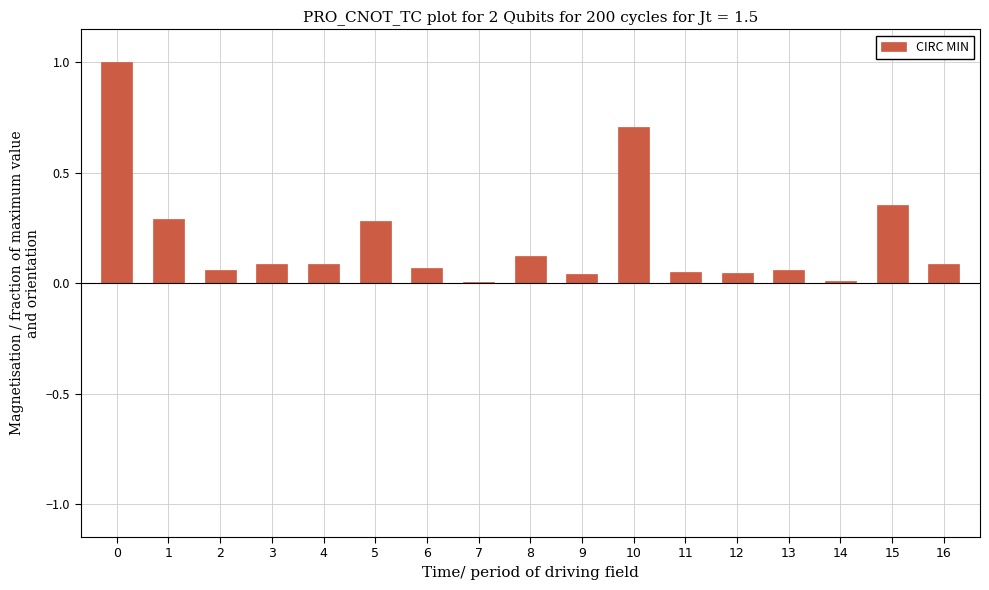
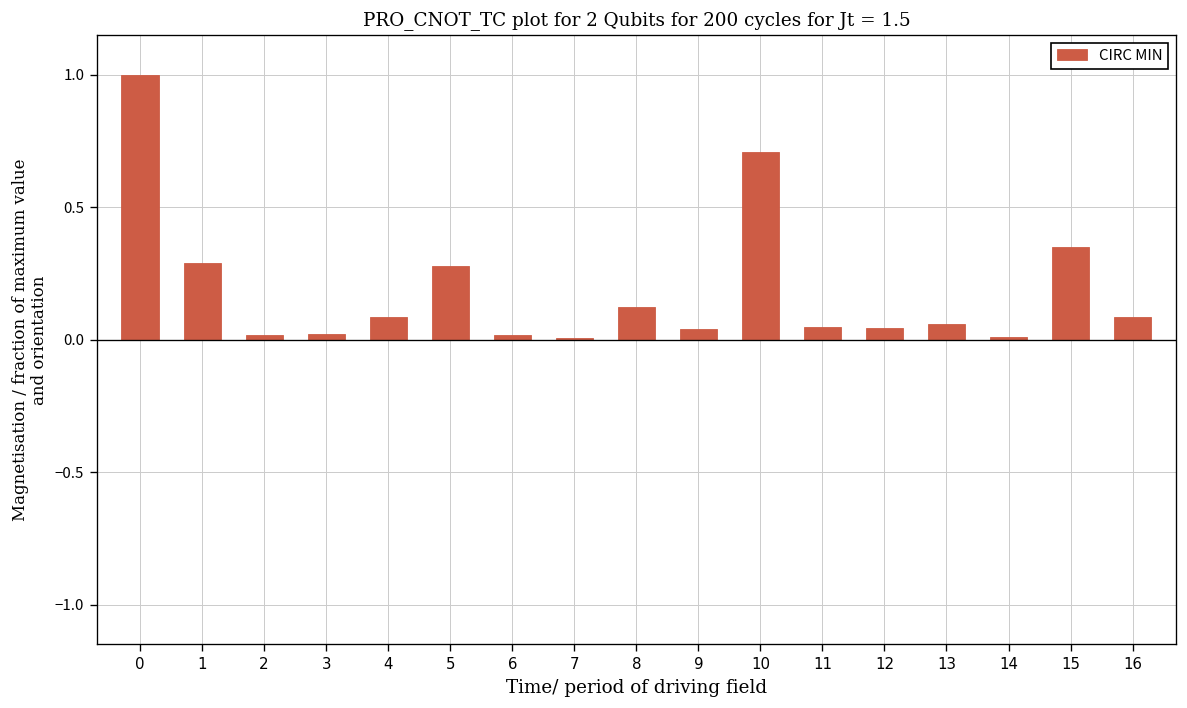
2: 0.06 -> 0.02
3: 0.09 -> 0.02
6: 0.07 -> 0.02
